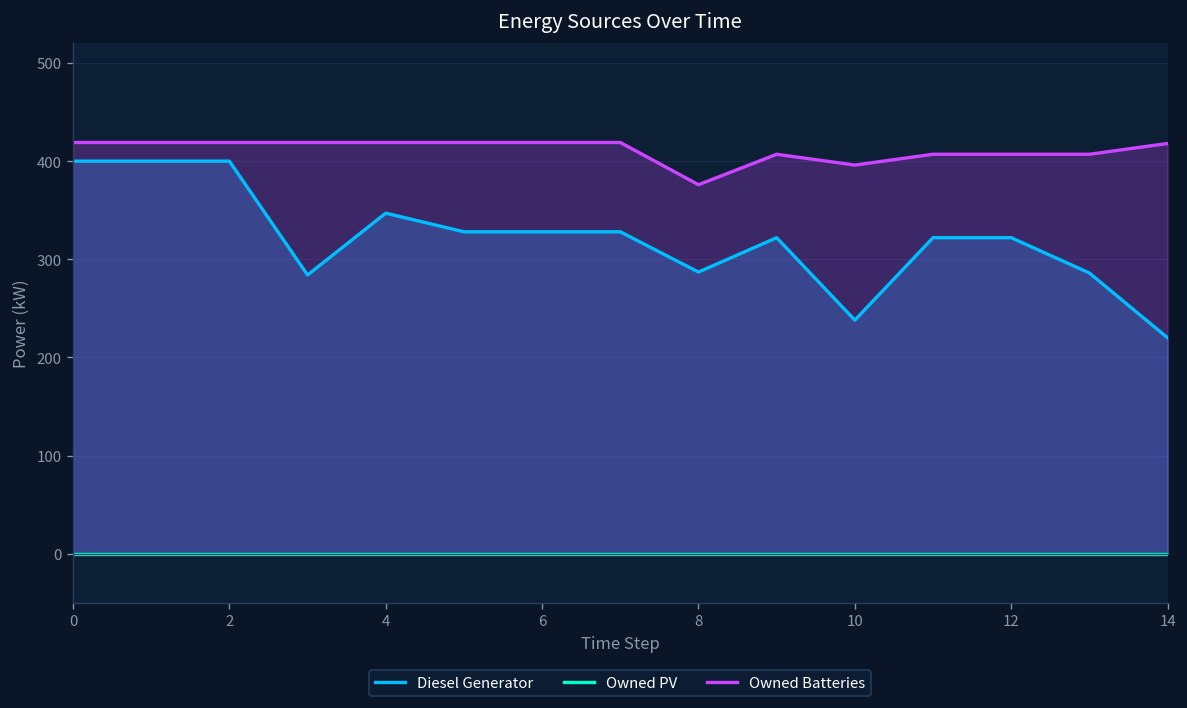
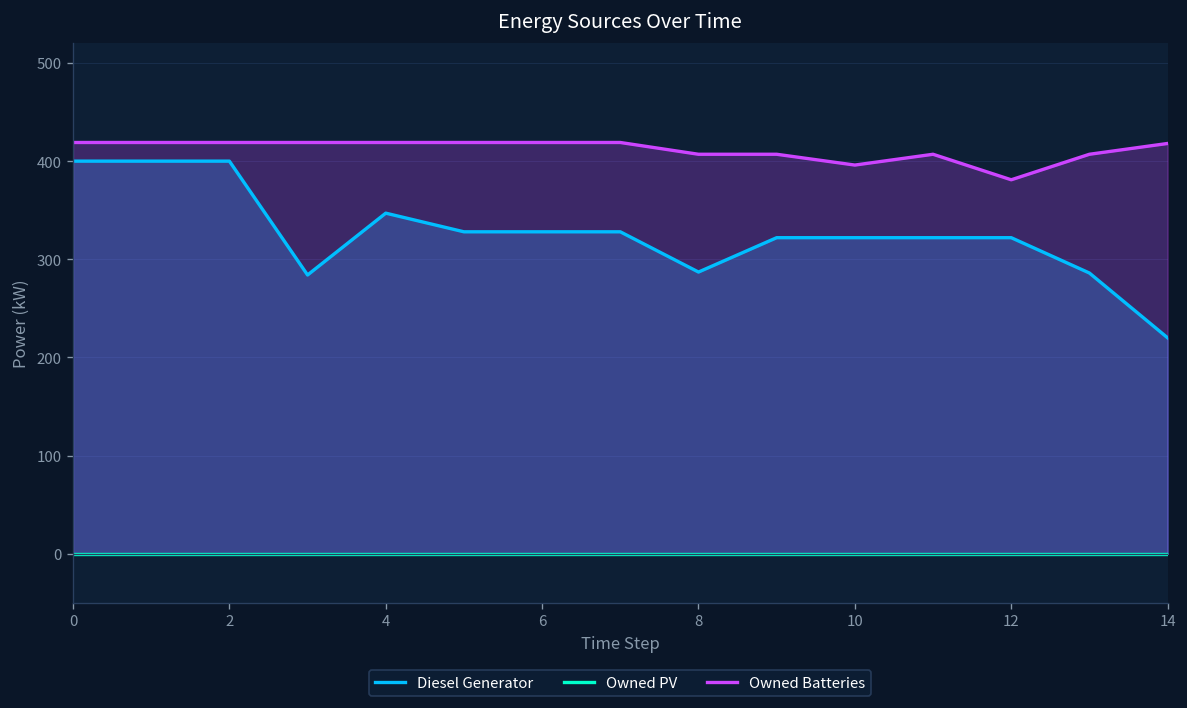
Owned Batteries, 8: 380 -> 410
Diesel Generator, 10: 240 -> 320
Owned Batteries, 12: 410 -> 380
